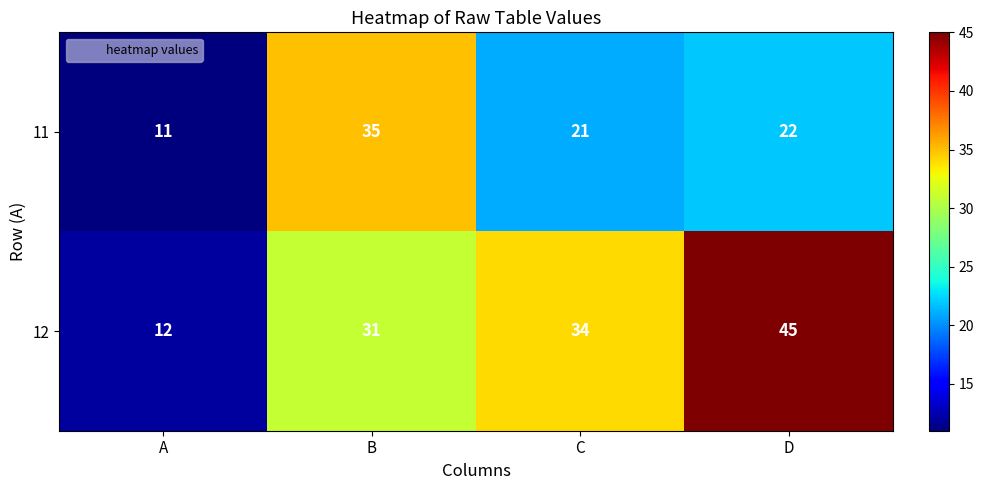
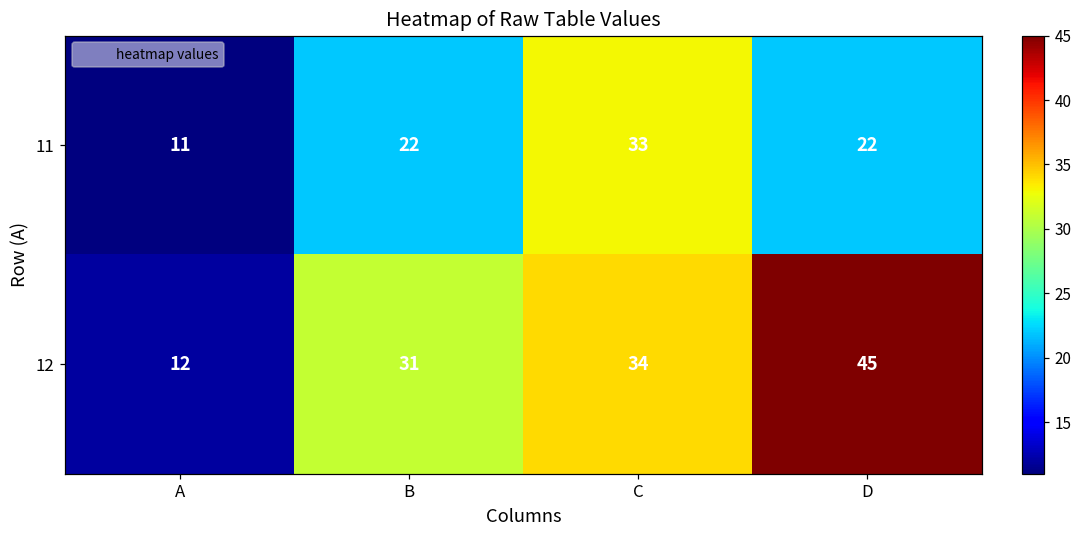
11, B: 35 -> 22
11, C: 21 -> 33
